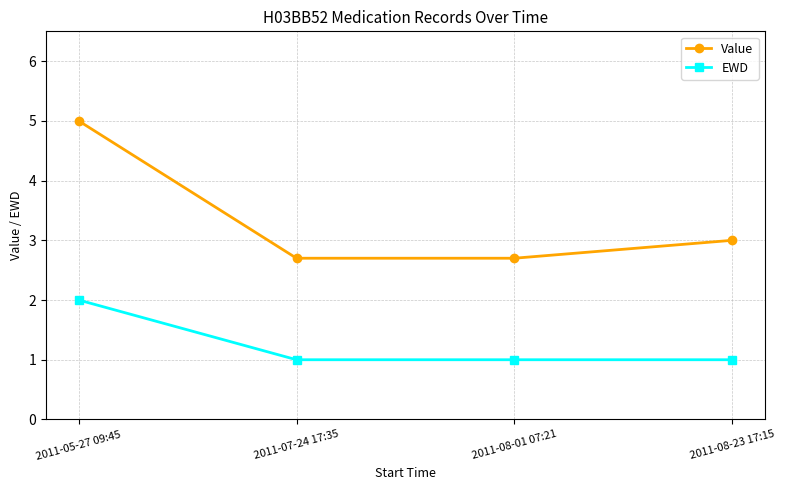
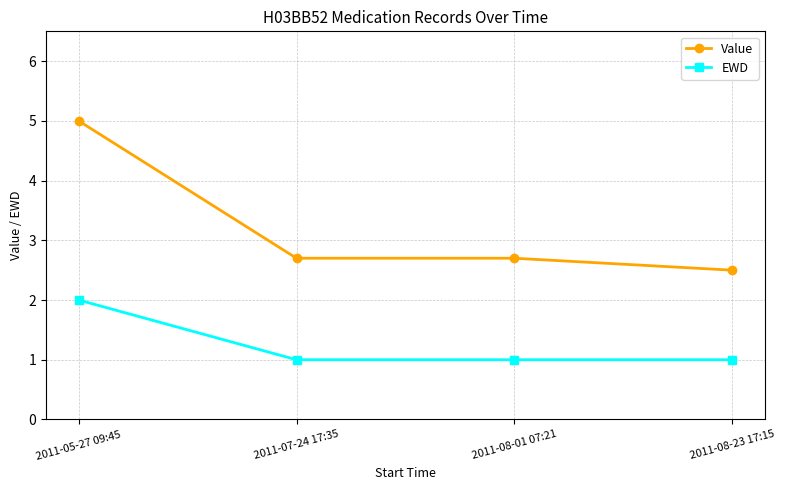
Value, 2011-08-23 17:15: 3.0 -> 2.5
